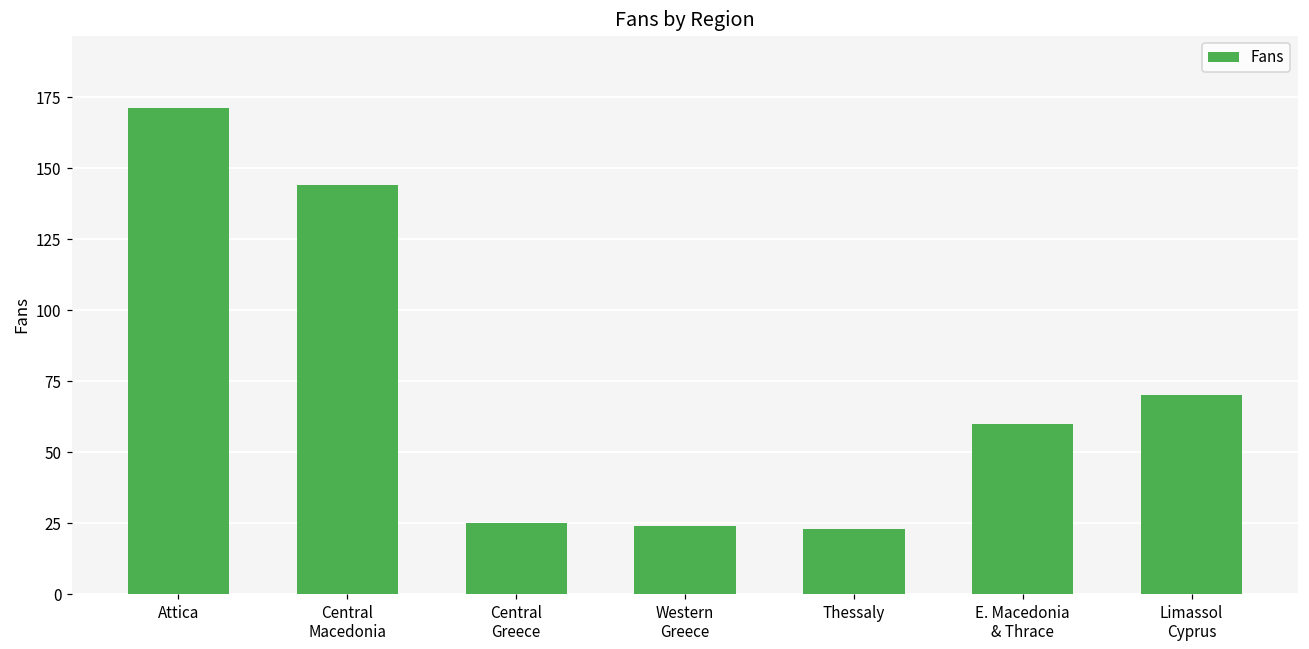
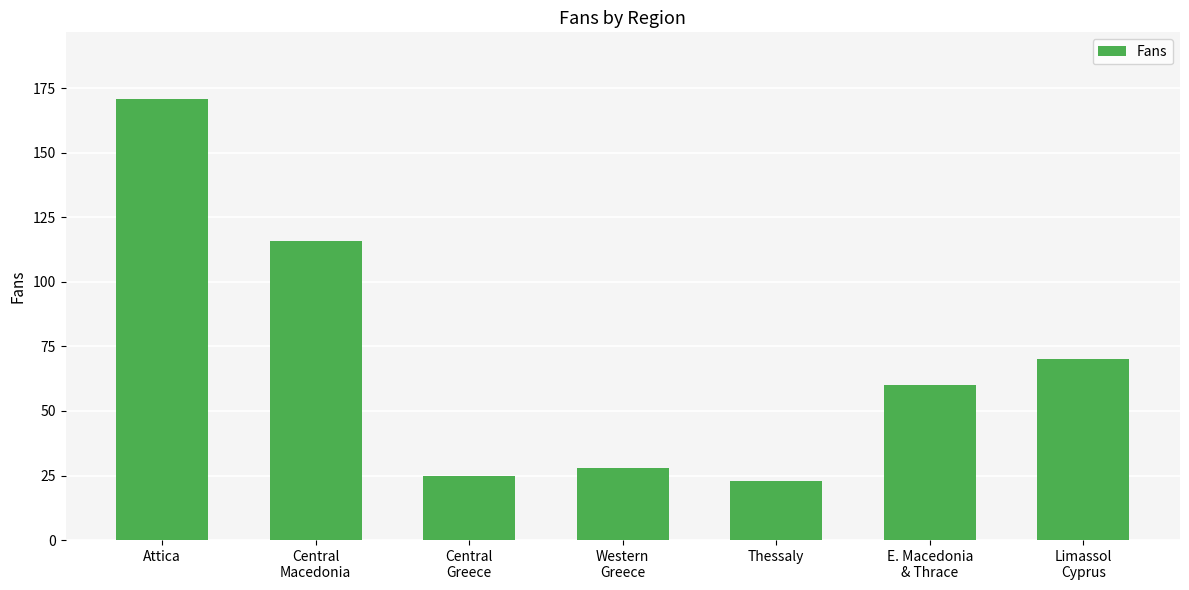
Central Macedonia: 144 -> 116
Western Greece: 24 -> 28
